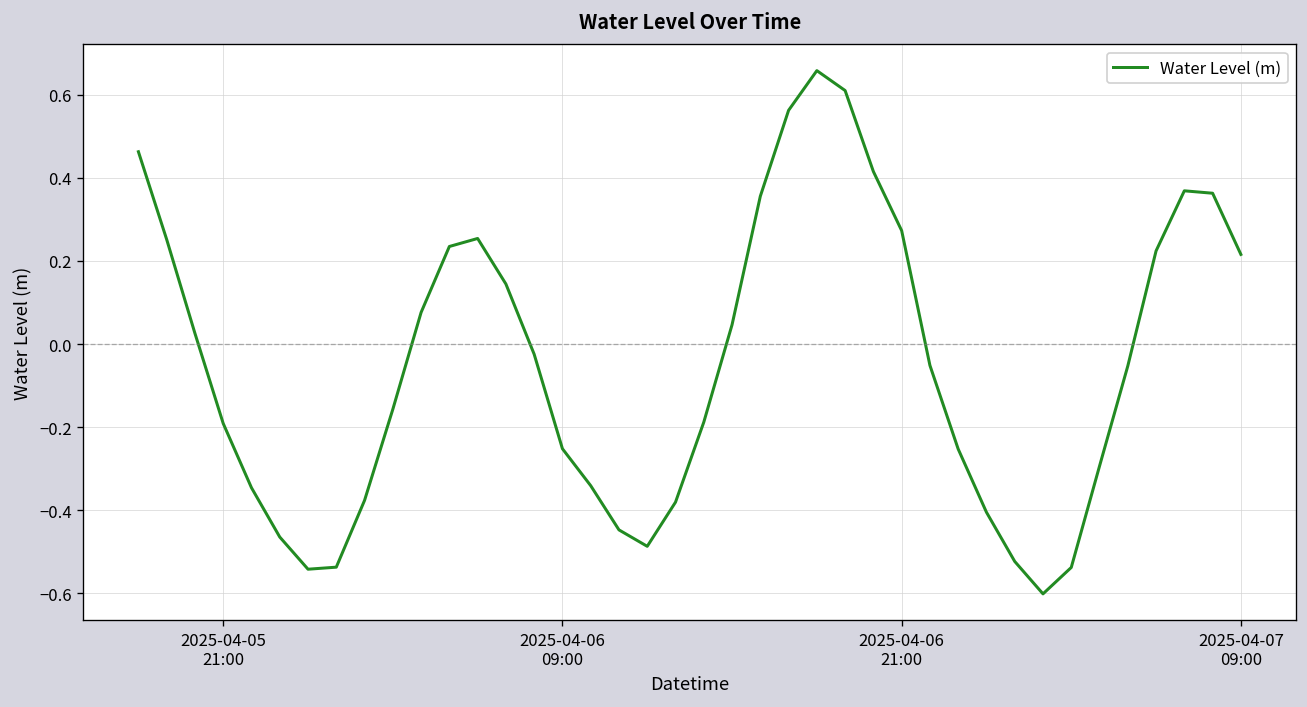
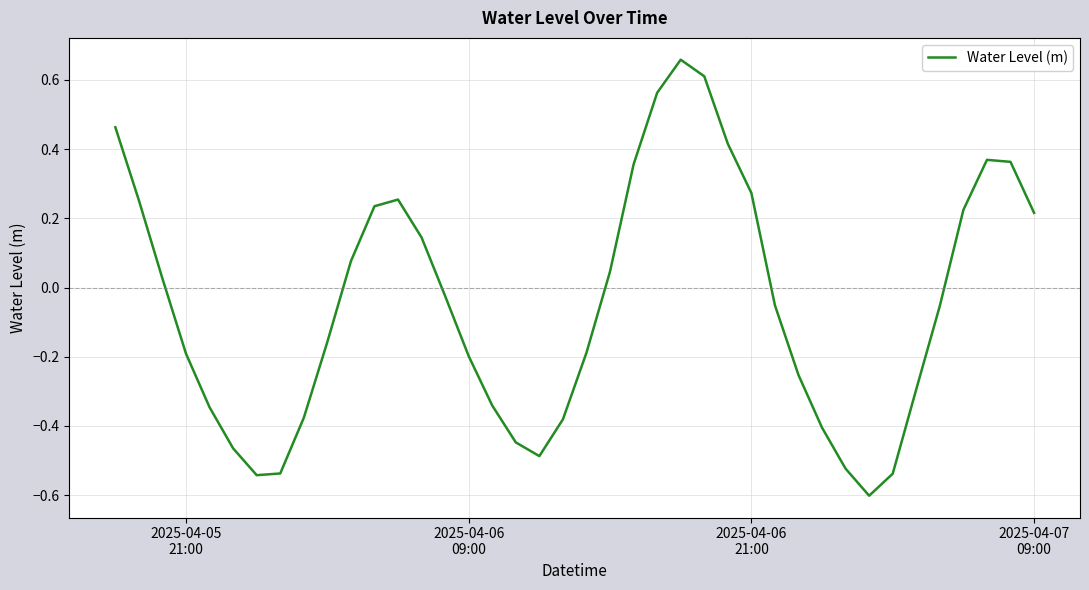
2025-04-06 09:00: -0.25 -> -0.20
